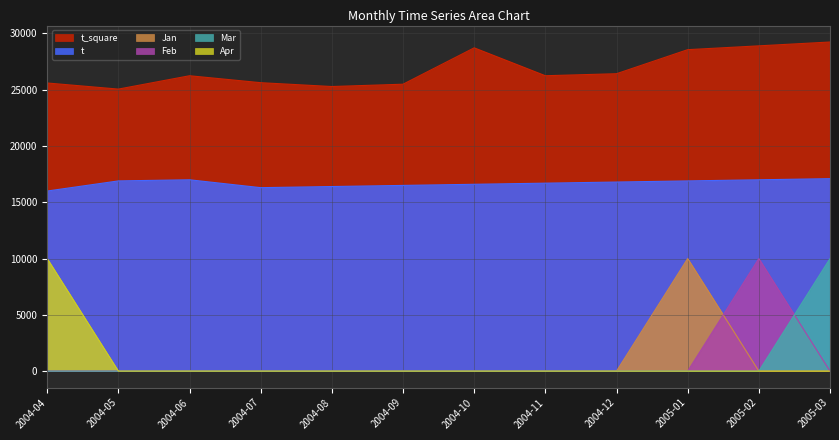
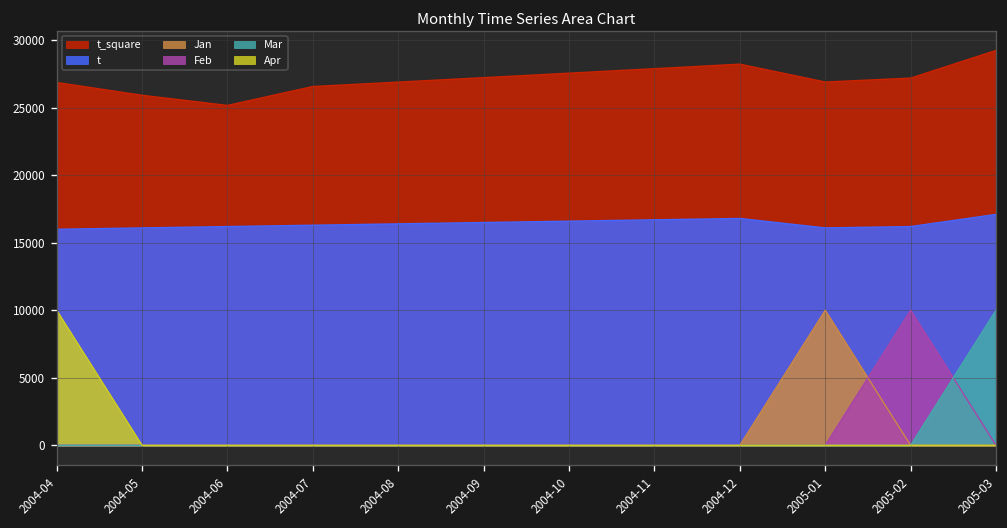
t_square, 2004-04: 25600 -> 26900
t_square, 2004-05: 25100 -> 25900
t, 2004-05: 16900 -> 16100
t_square, 2004-06: 26200 -> 25200
t, 2004-06: 17000 -> 16200
t_square, 2004-07: 25600 -> 26600
t_square, 2004-08: 25300 -> 26900
t_square, 2004-09: 25500 -> 27200
t_square, 2004-10: 28700 -> 27600
t_square, 2004-11: 26200 -> 27900
t_square, 2004-12: 26400 -> 28200
t_square, 2005-01: 28600 -> 26900
t, 2005-01: 16900 -> 16100
t_square, 2005-02: 28900 -> 27200
t, 2005-02: 17000 -> 16200
